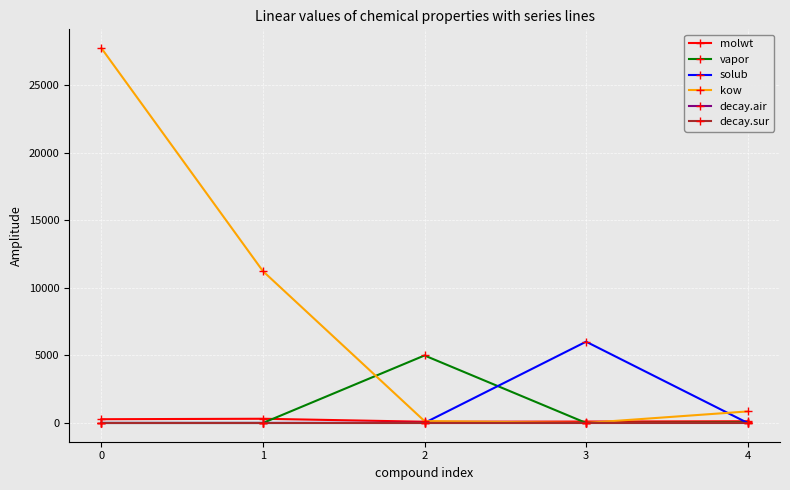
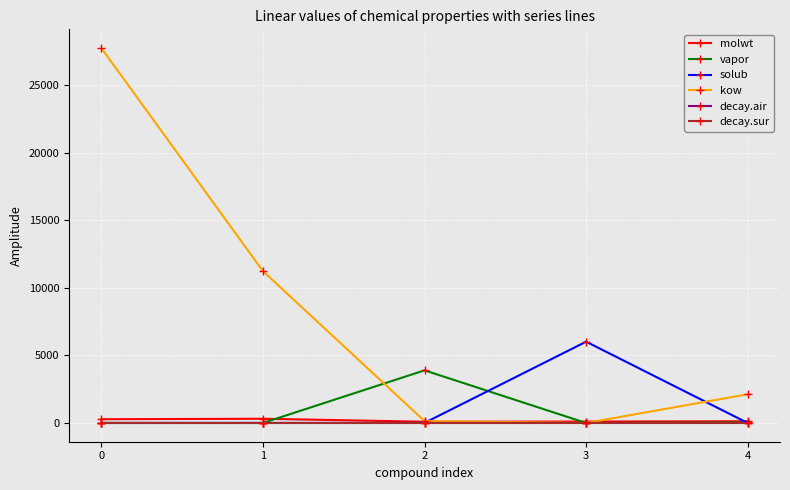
vapor, 2: 5000 -> 3900
kow, 4: 900 -> 2100
